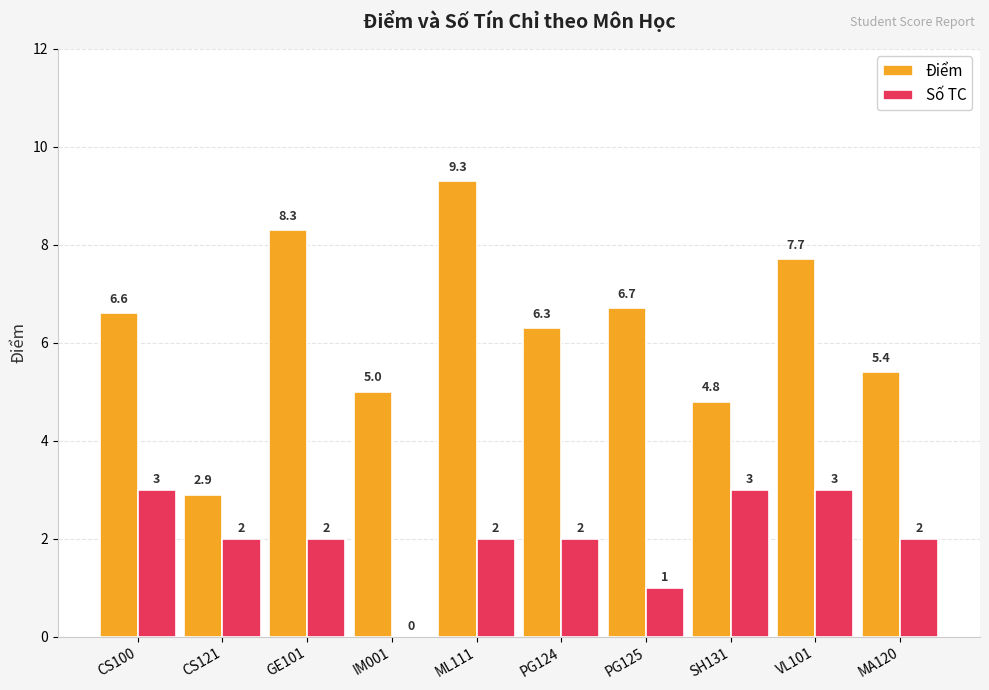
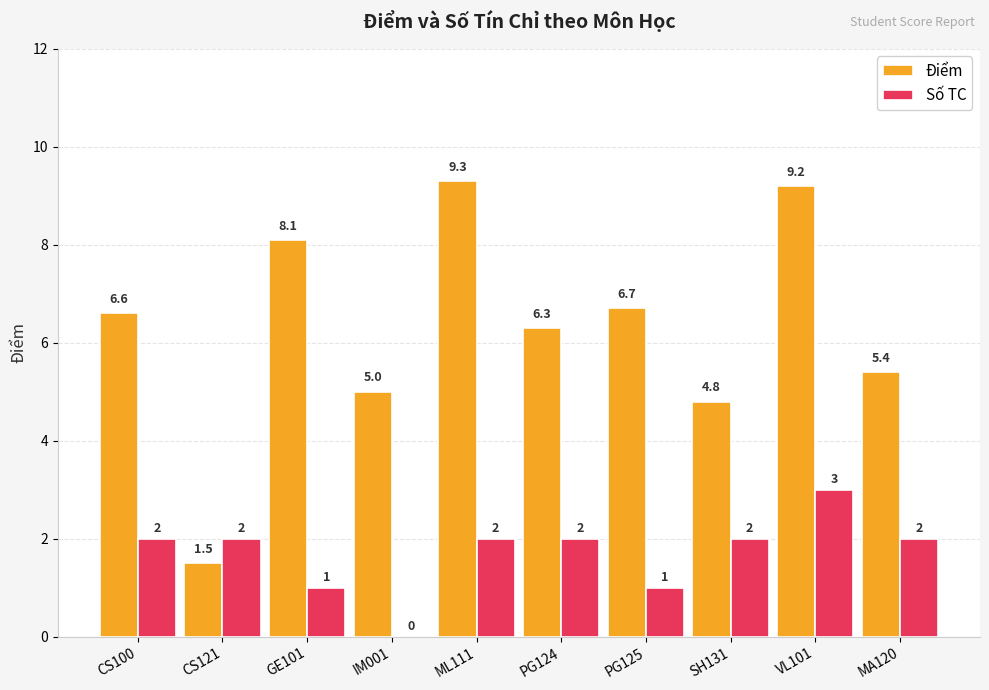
Số TC, CS100: 3 -> 2
Điểm, CS121: 2.9 -> 1.5
Điểm, GE101: 8.3 -> 8.1
Số TC, GE101: 2 -> 1
Số TC, SH131: 3 -> 2
Điểm, VL101: 7.7 -> 9.2
